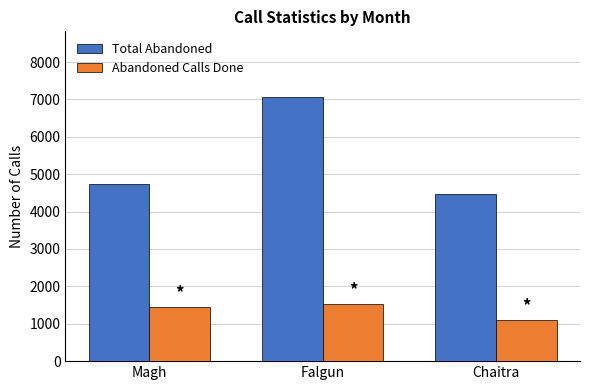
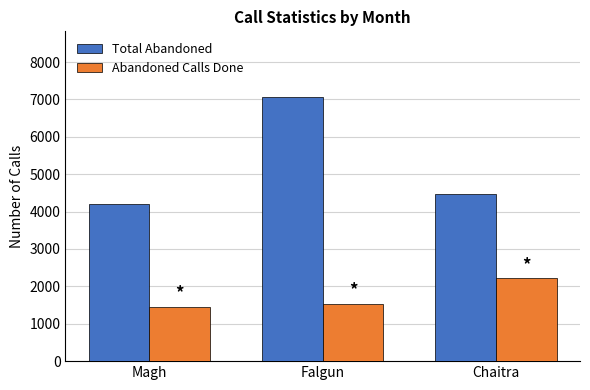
Total Abandoned, Magh: 4700 -> 4200
Abandoned Calls Done, Chaitra: 1100 -> 2200
